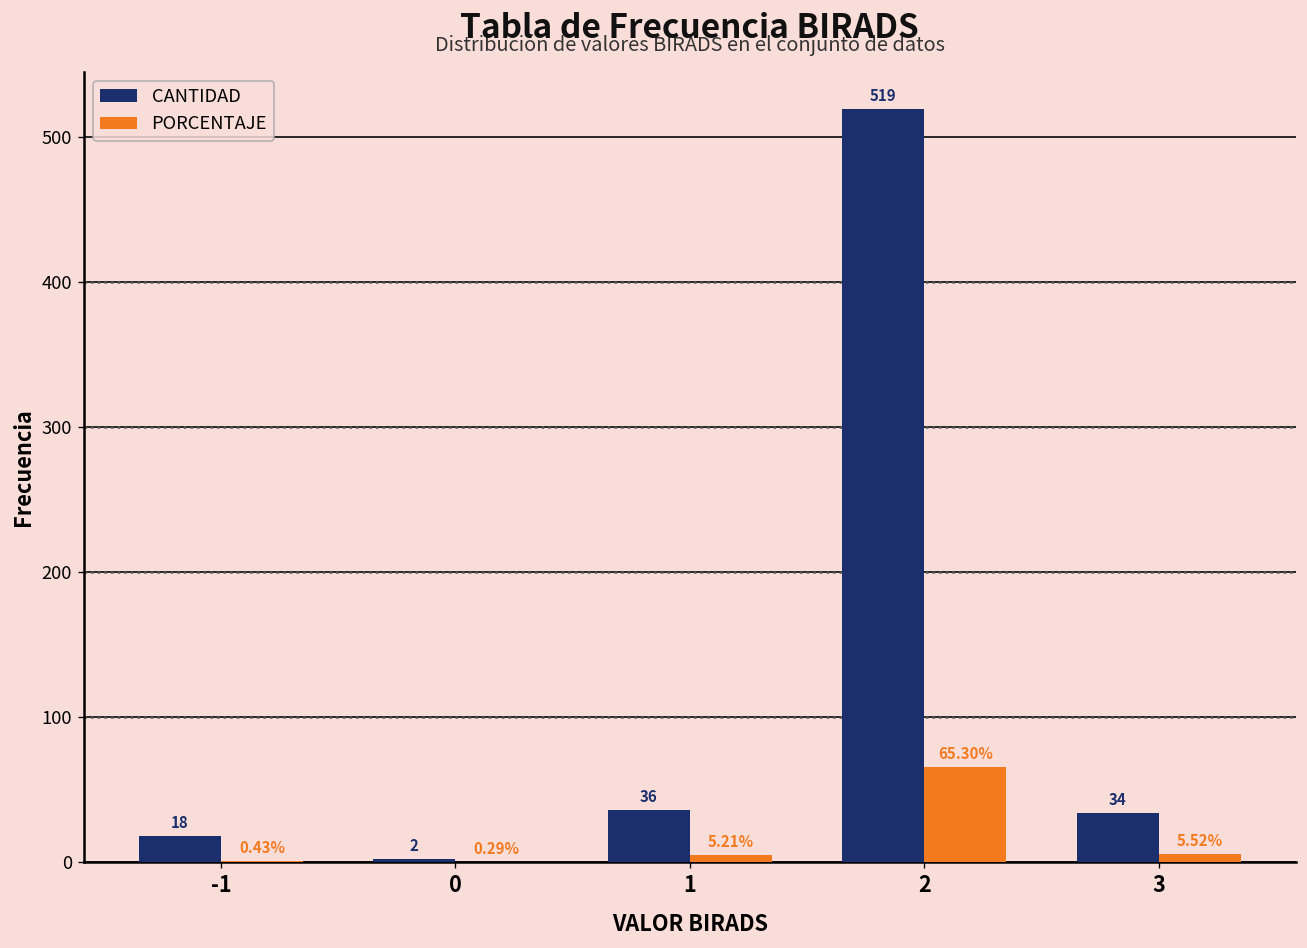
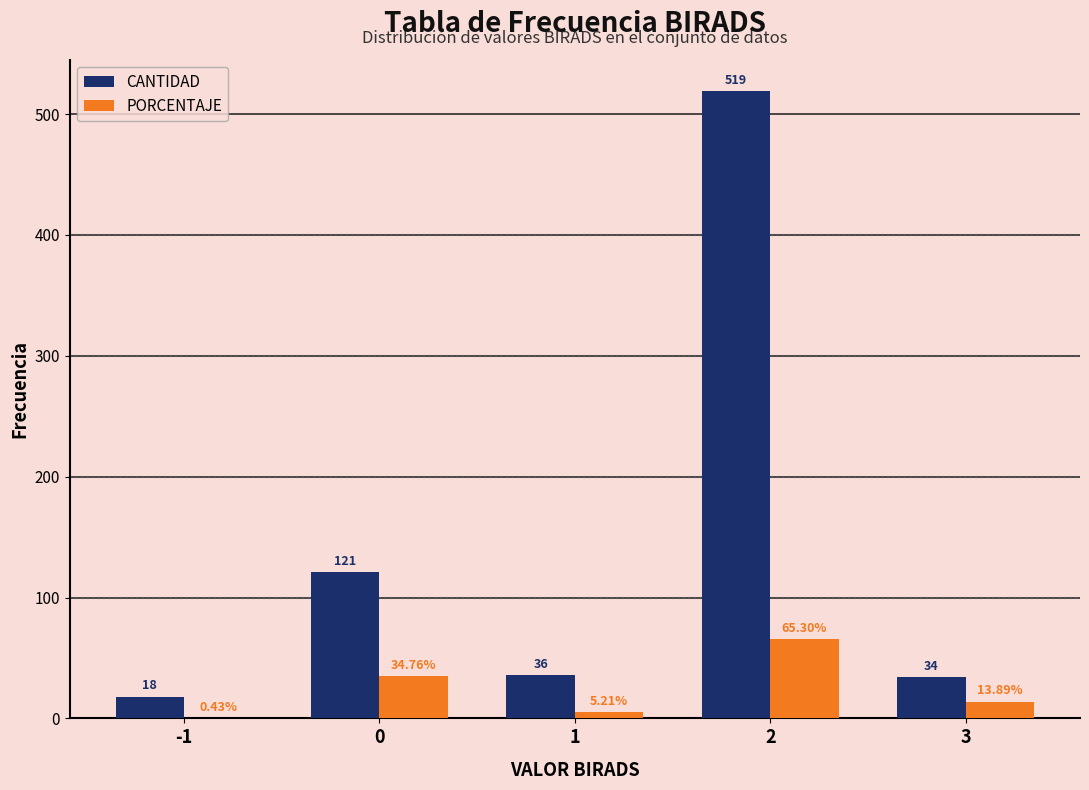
CANTIDAD, 0: 2 -> 121
PORCENTAJE, 0: 0.29% -> 34.76%
PORCENTAJE, 3: 5.52% -> 13.89%
